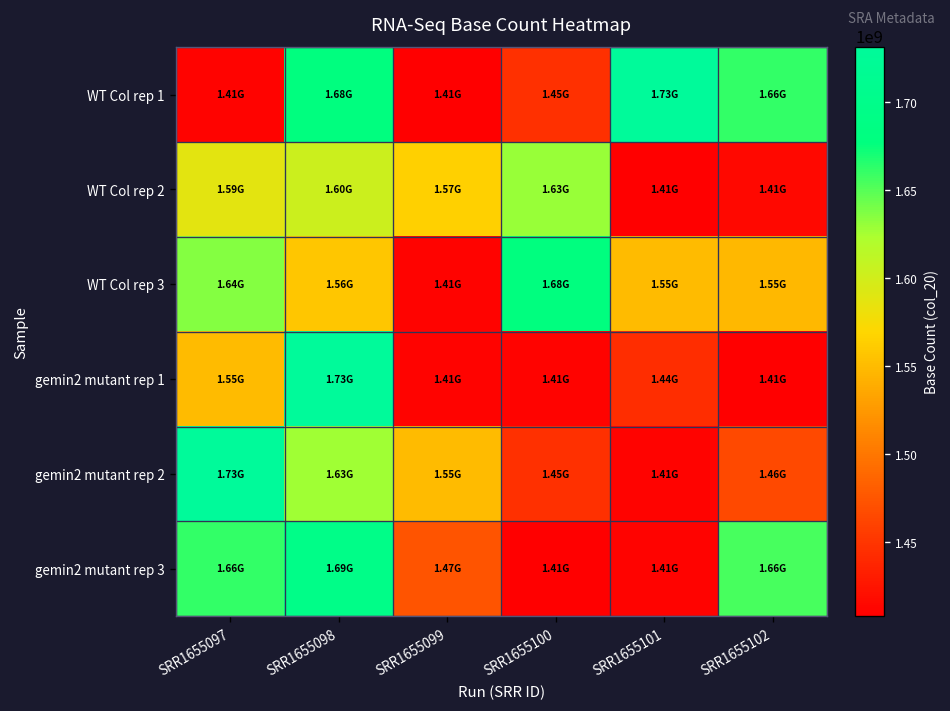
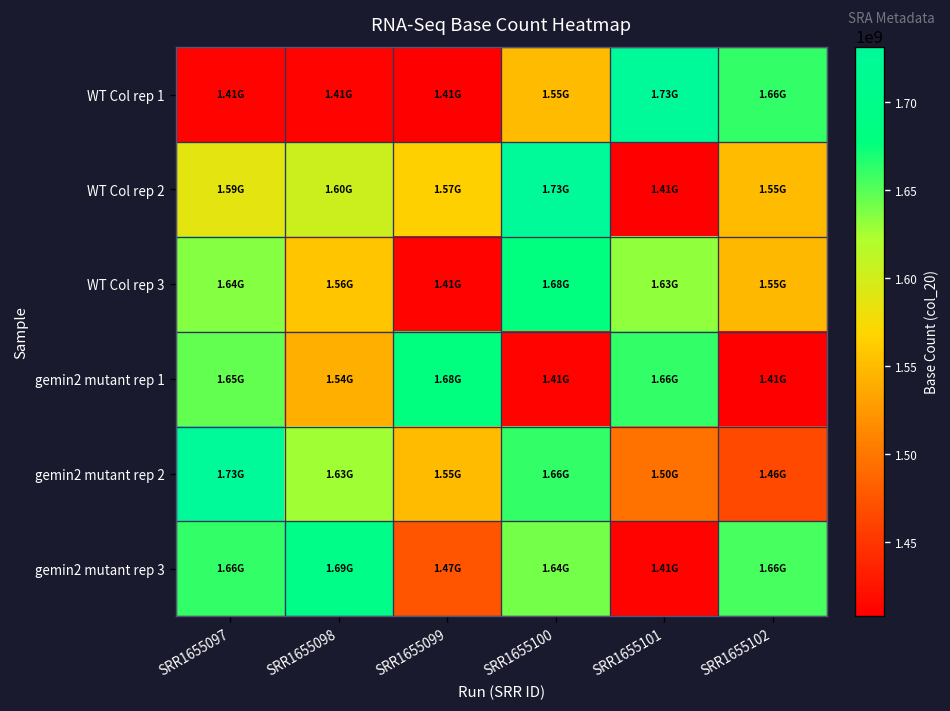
WT Col rep 1, SRR1655098: 1.68G -> 1.41G
WT Col rep 1, SRR1655100: 1.45G -> 1.55G
WT Col rep 2, SRR1655100: 1.63G -> 1.73G
WT Col rep 2, SRR1655102: 1.41G -> 1.55G
WT Col rep 3, SRR1655101: 1.55G -> 1.63G
gemin2 mutant rep 1, SRR1655097: 1.55G -> 1.65G
gemin2 mutant rep 1, SRR1655098: 1.73G -> 1.54G
gemin2 mutant rep 1, SRR1655099: 1.41G -> 1.68G
gemin2 mutant rep 1, SRR1655101: 1.44G -> 1.66G
gemin2 mutant rep 2, SRR1655100: 1.45G -> 1.66G
gemin2 mutant rep 2, SRR1655101: 1.41G -> 1.50G
gemin2 mutant rep 3, SRR1655100: 1.41G -> 1.64G
